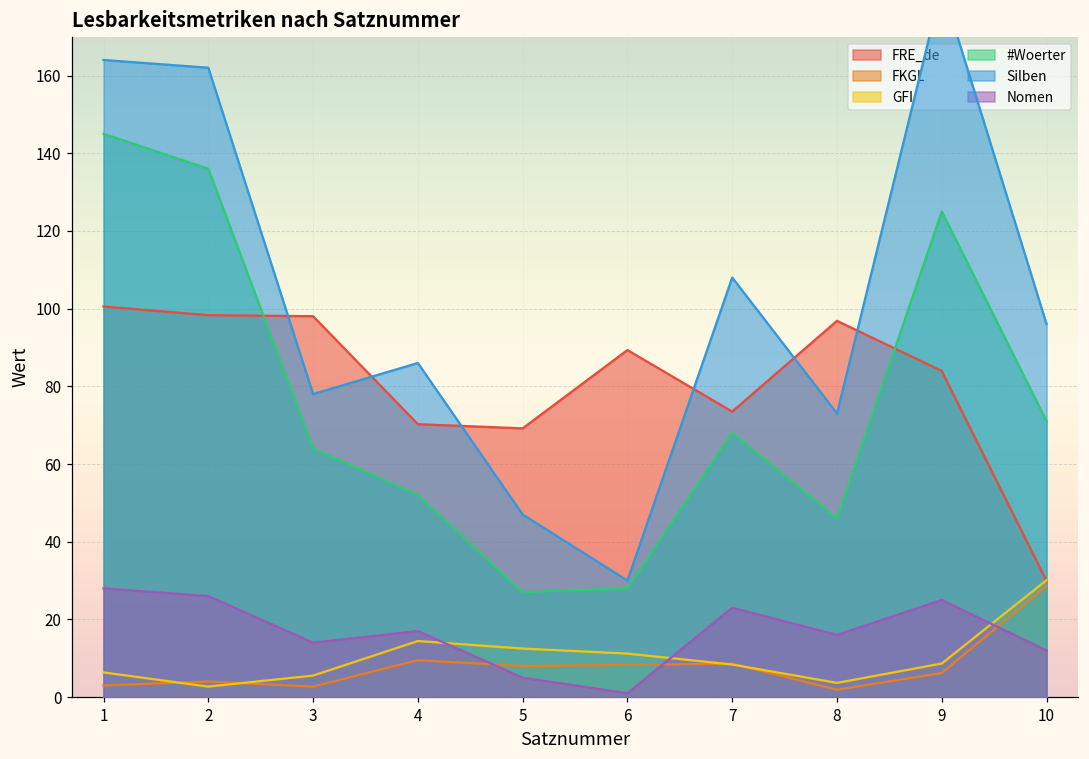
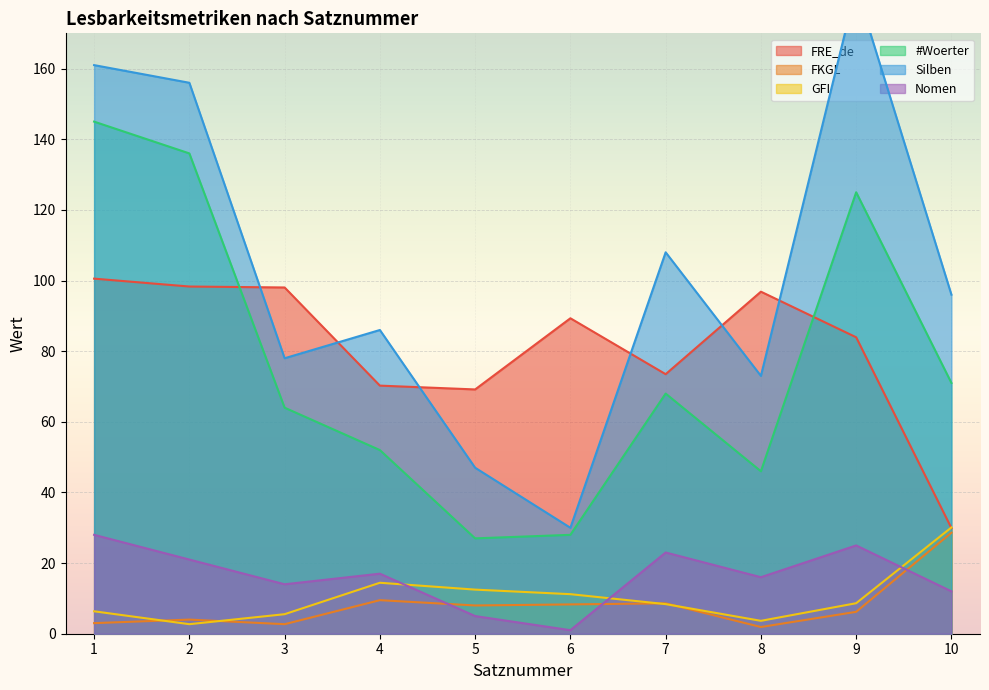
Silben, 1: 164 -> 161
Silben, 2: 162 -> 156
Nomen, 2: 26 -> 21
